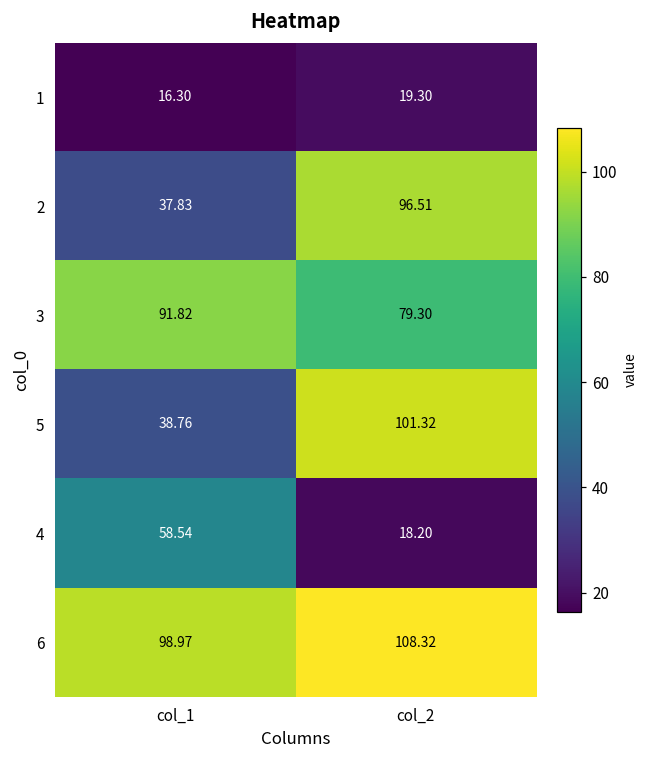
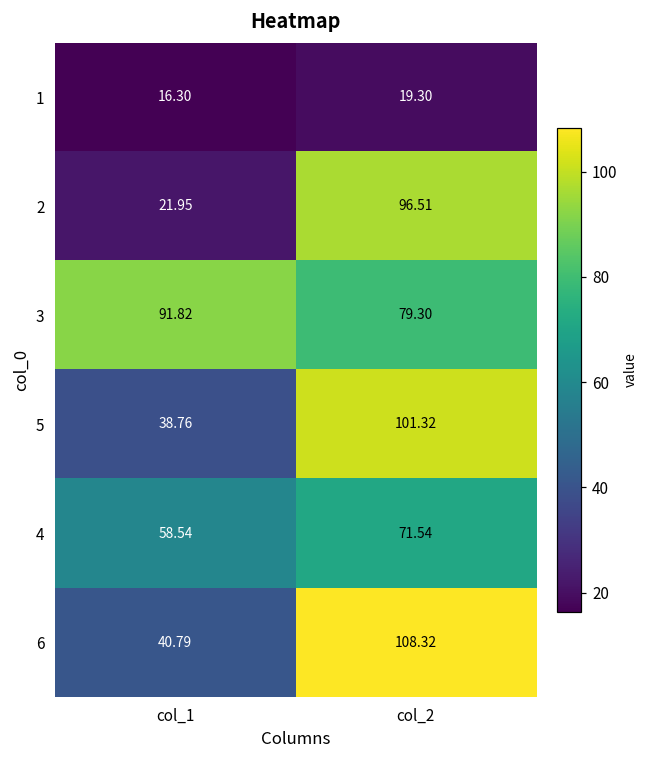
2, col_1: 37.83 -> 21.95
4, col_2: 18.20 -> 71.54
6, col_1: 98.97 -> 40.79
